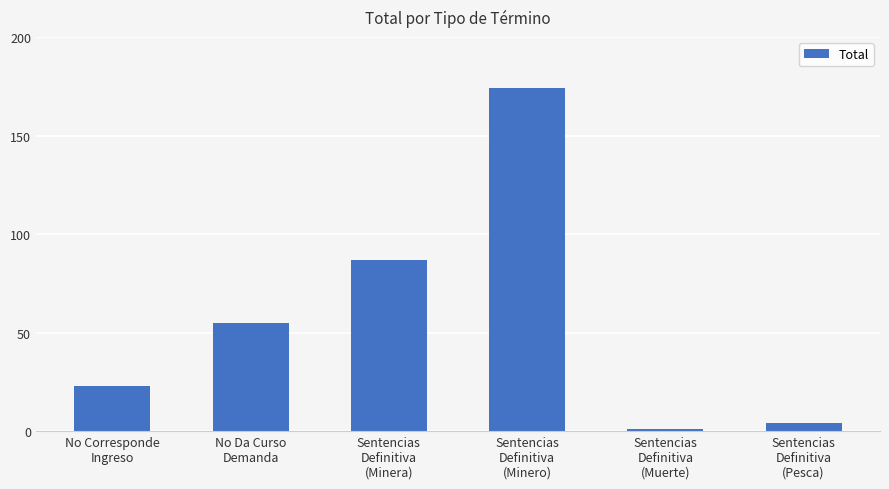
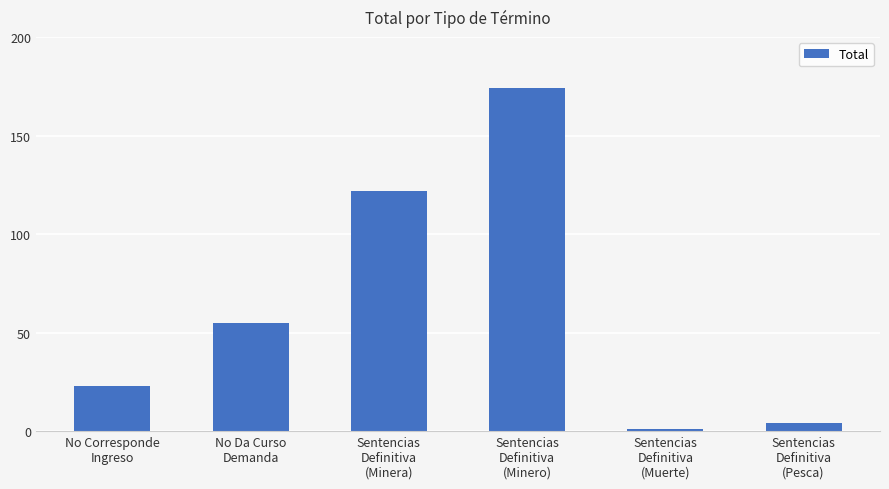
Sentencias Definitiva (Minera): 87 -> 122
